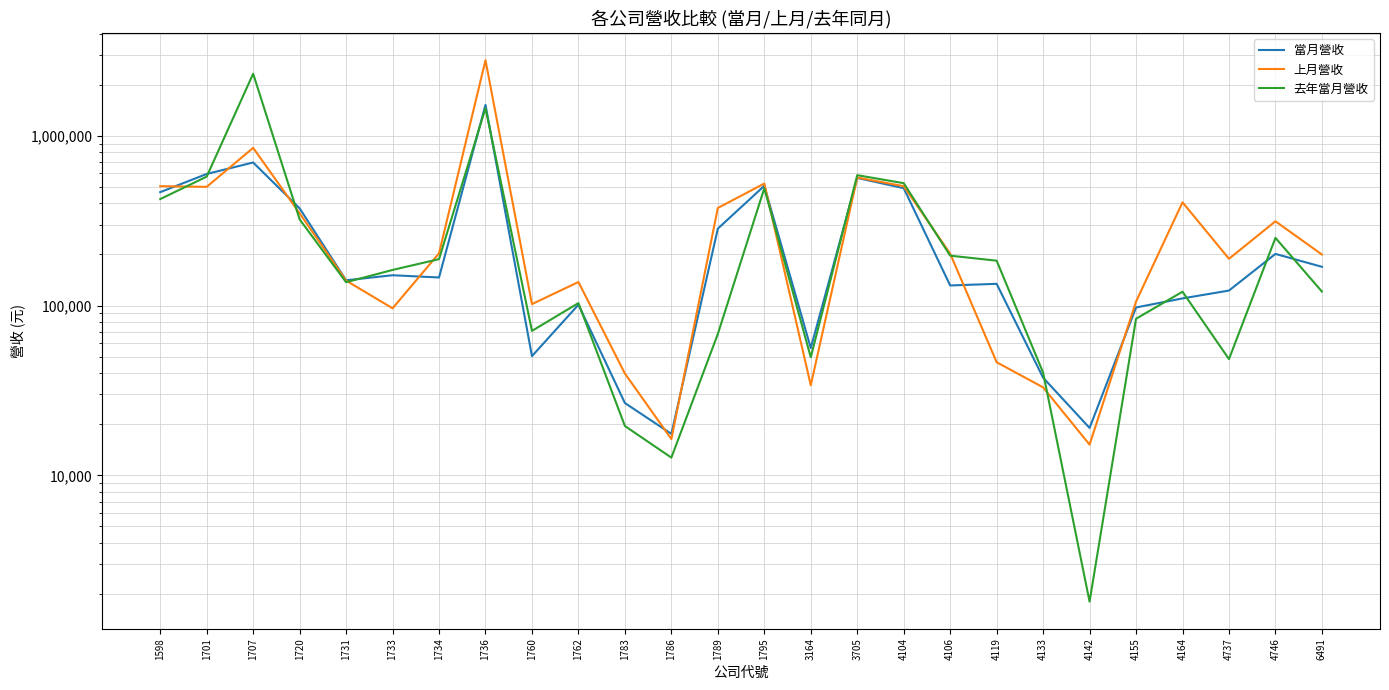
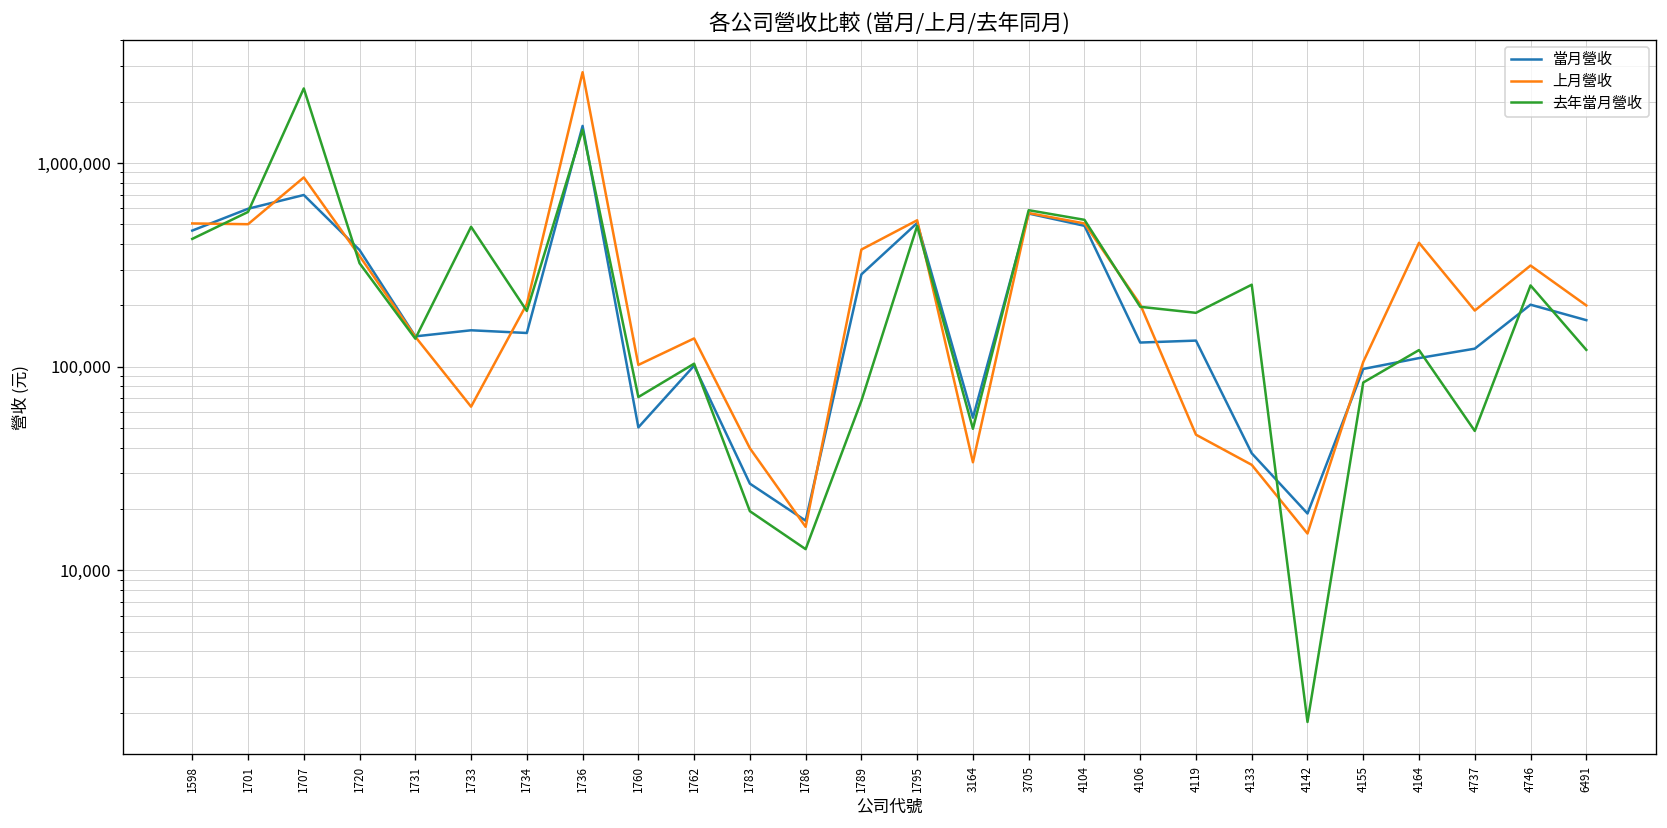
上月營收, 1733: 100,000 -> 64,000
去年當月營收, 1733: 160,000 -> 490,000
去年當月營收, 4133: 40,000 -> 250,000
